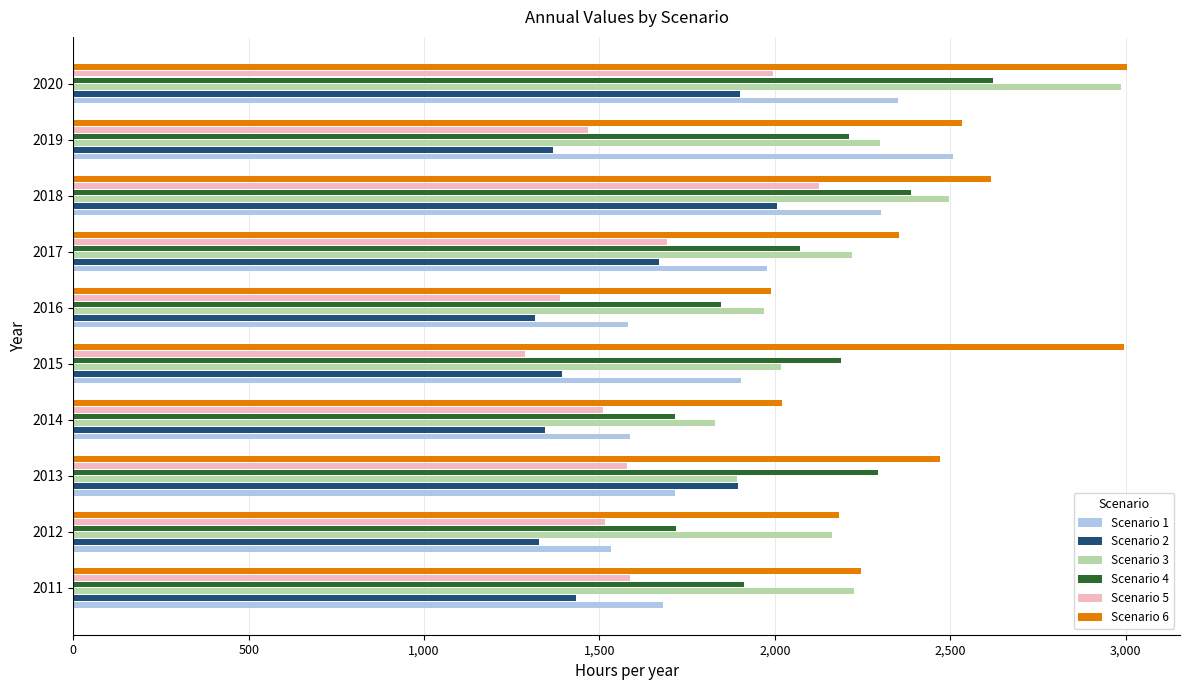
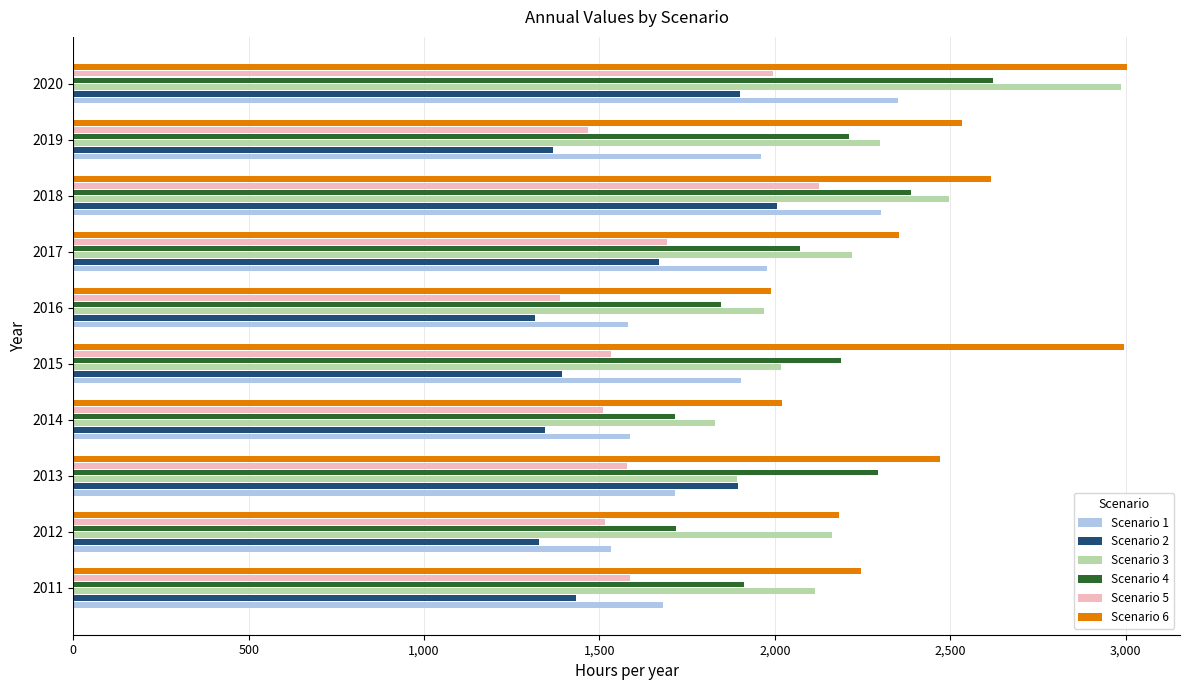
Scenario 1, 2019: 2,510 -> 1,960
Scenario 5, 2015: 1,290 -> 1,530
Scenario 3, 2011: 2,230 -> 2,120
